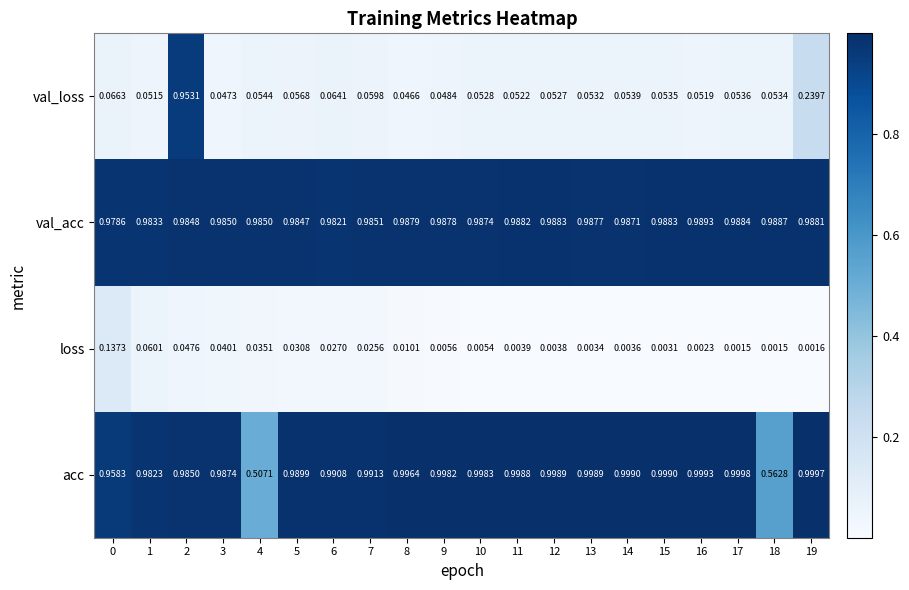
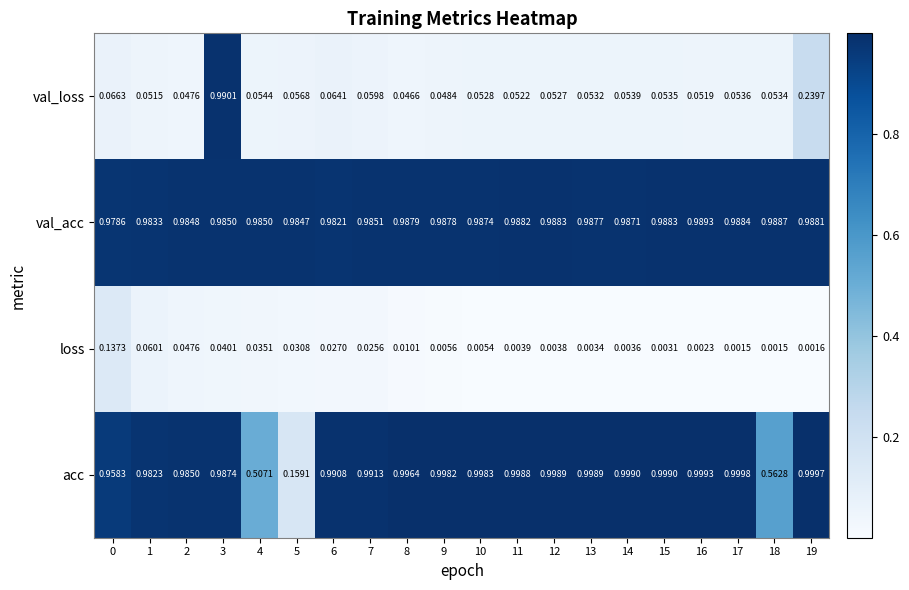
val_loss, 2: 0.9531 -> 0.0476
val_loss, 3: 0.0473 -> 0.9901
acc, 5: 0.9899 -> 0.1591
